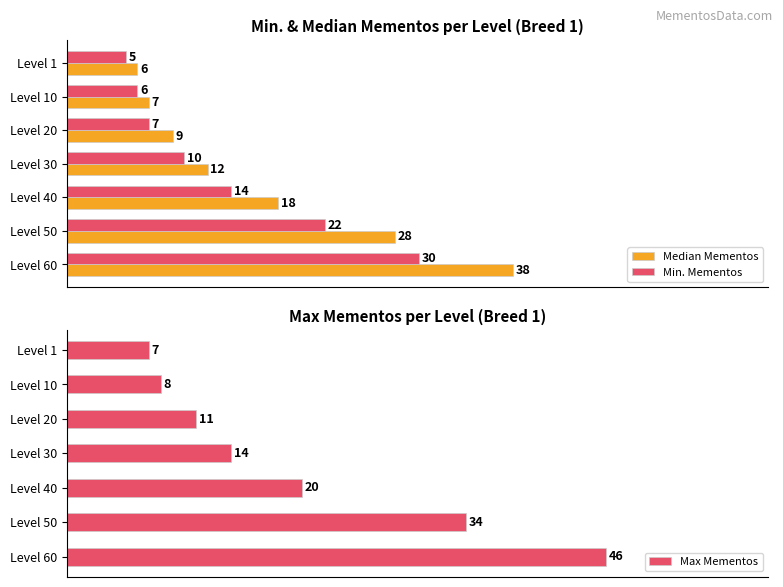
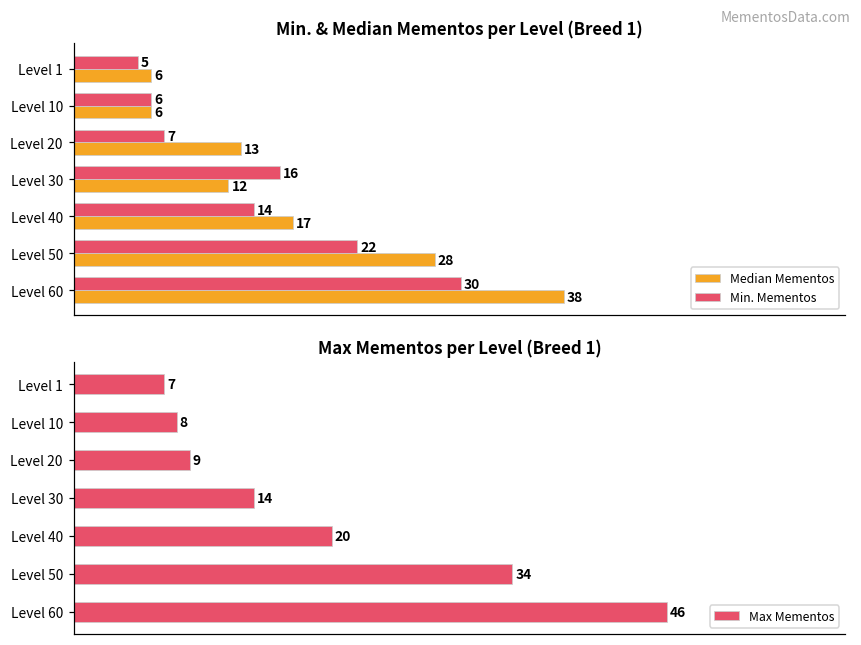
Min. & Median Mementos per Level (Breed 1), Median Mementos, Level 10: 7 -> 6
Min. & Median Mementos per Level (Breed 1), Median Mementos, Level 20: 9 -> 13
Min. & Median Mementos per Level (Breed 1), Min. Mementos, Level 30: 10 -> 16
Min. & Median Mementos per Level (Breed 1), Median Mementos, Level 40: 18 -> 17
Max Mementos per Level (Breed 1), Level 20: 11 -> 9
